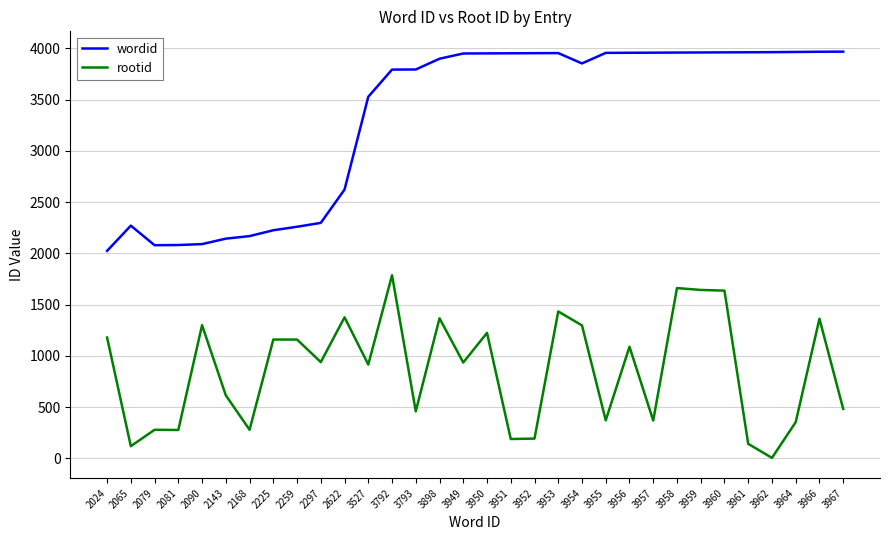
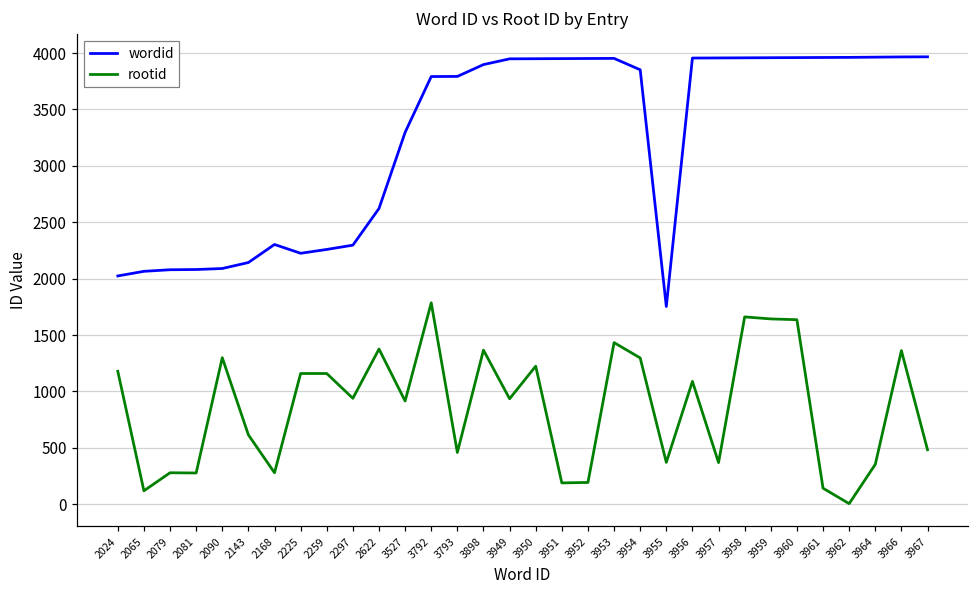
wordid, 2065: 2270 -> 2070
wordid, 2168: 2170 -> 2300
wordid, 3527: 3530 -> 3300
wordid, 3955: 3960 -> 1750
